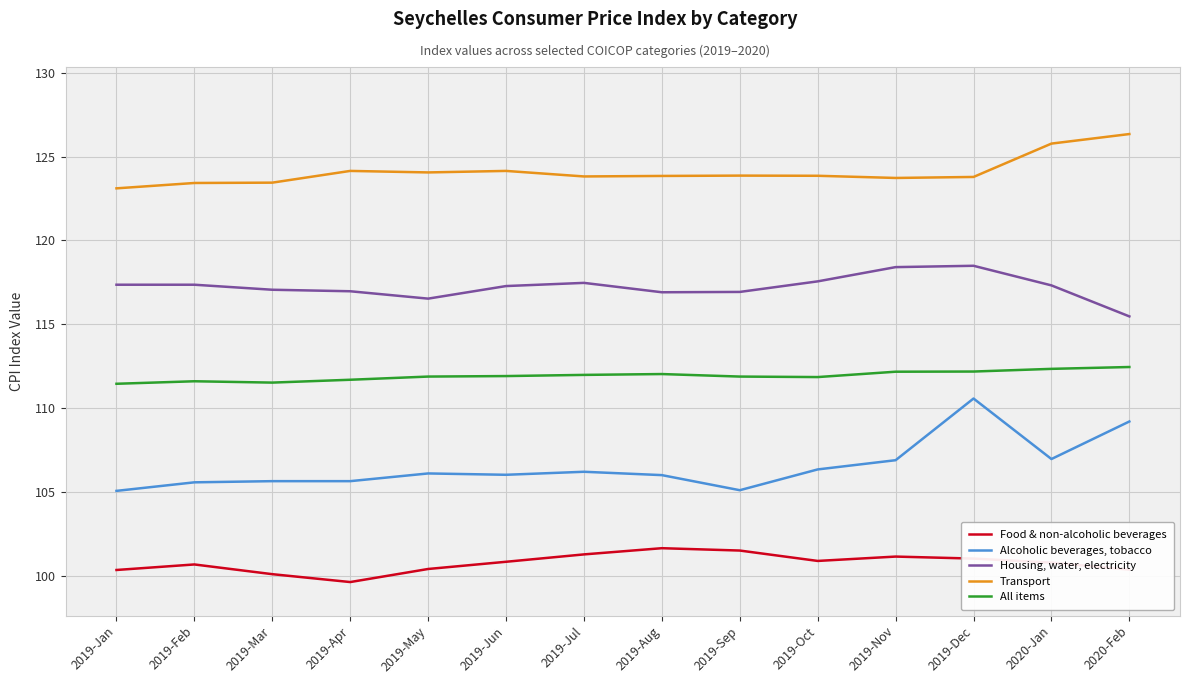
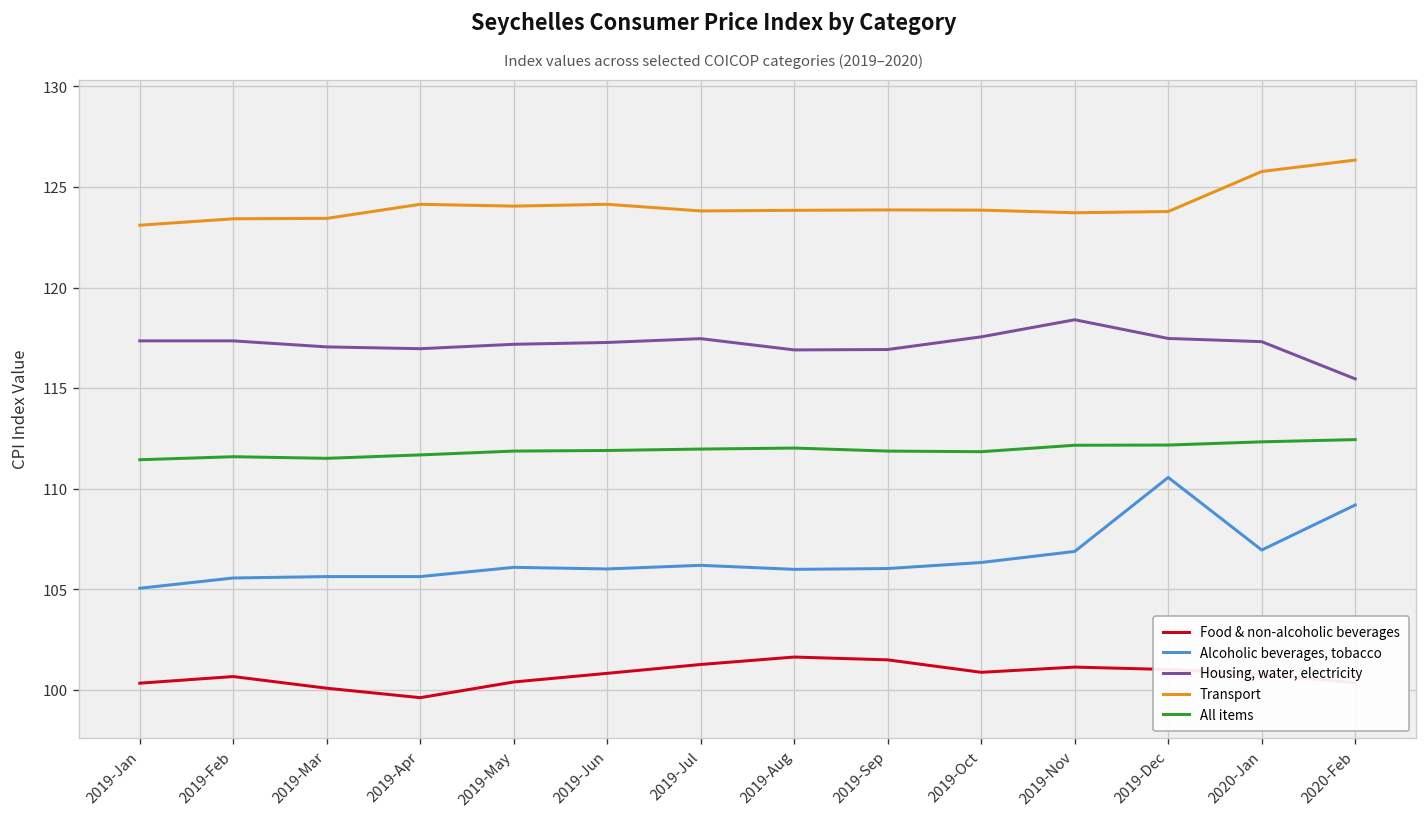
Housing, water, electricity, 2019-May: 116.5 -> 117.2
Alcoholic beverages, tobacco, 2019-Sep: 105.1 -> 106.0
Housing, water, electricity, 2019-Dec: 118.5 -> 117.5
